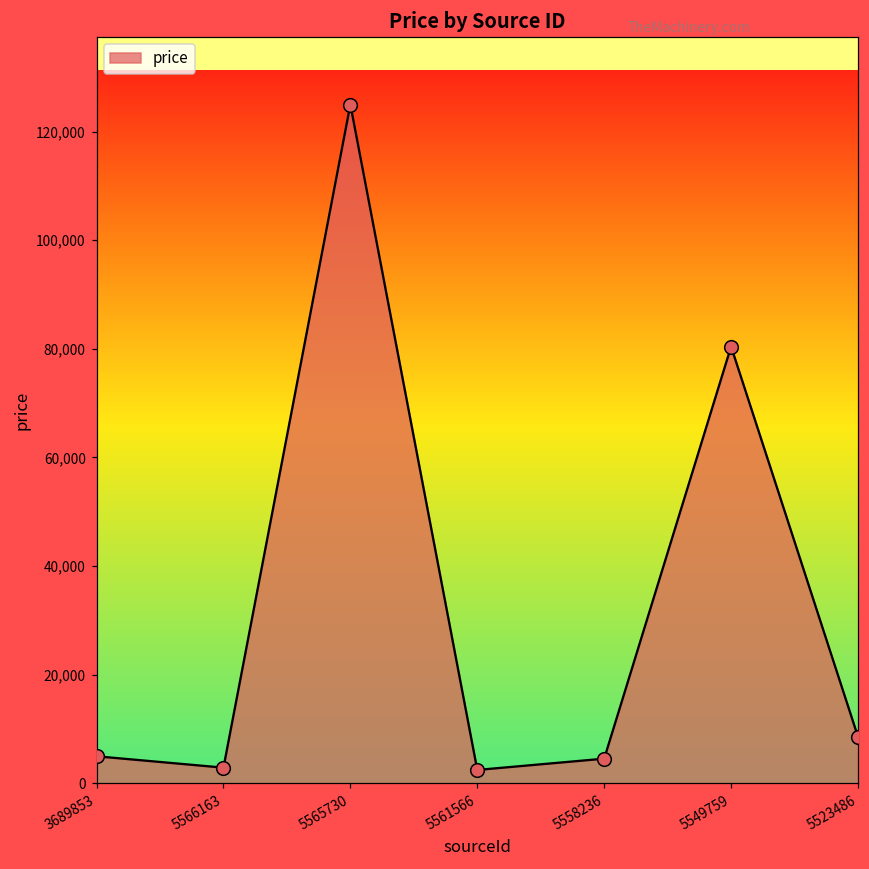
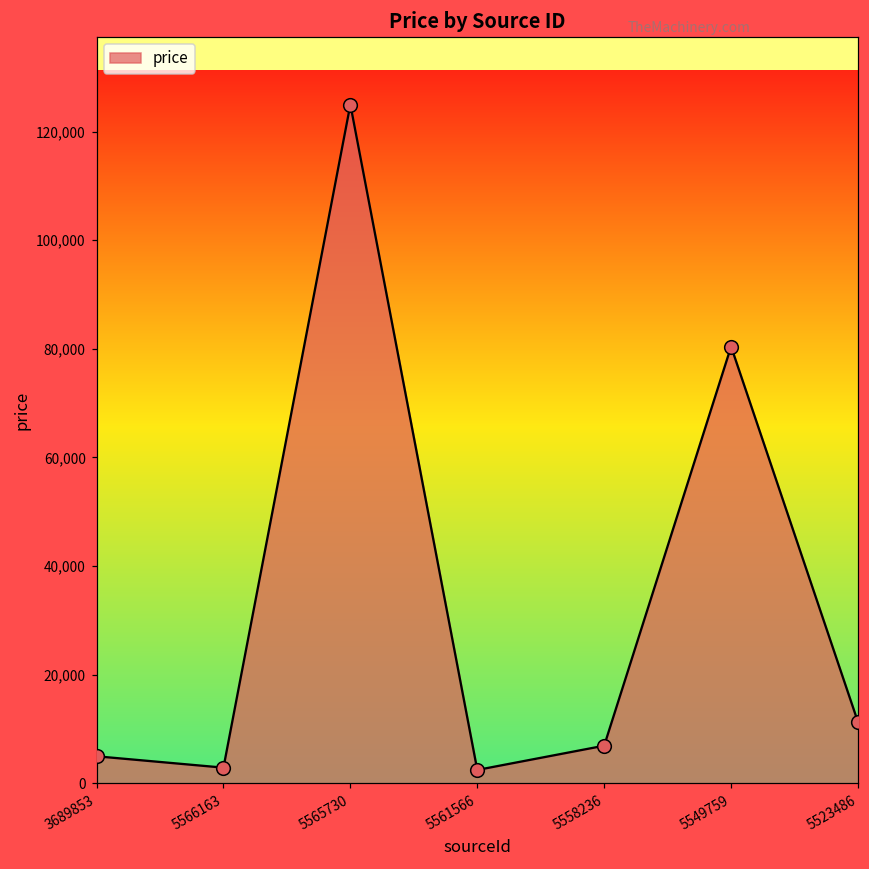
5558236: 5,000 -> 7,000
5523486: 9,000 -> 11,000
